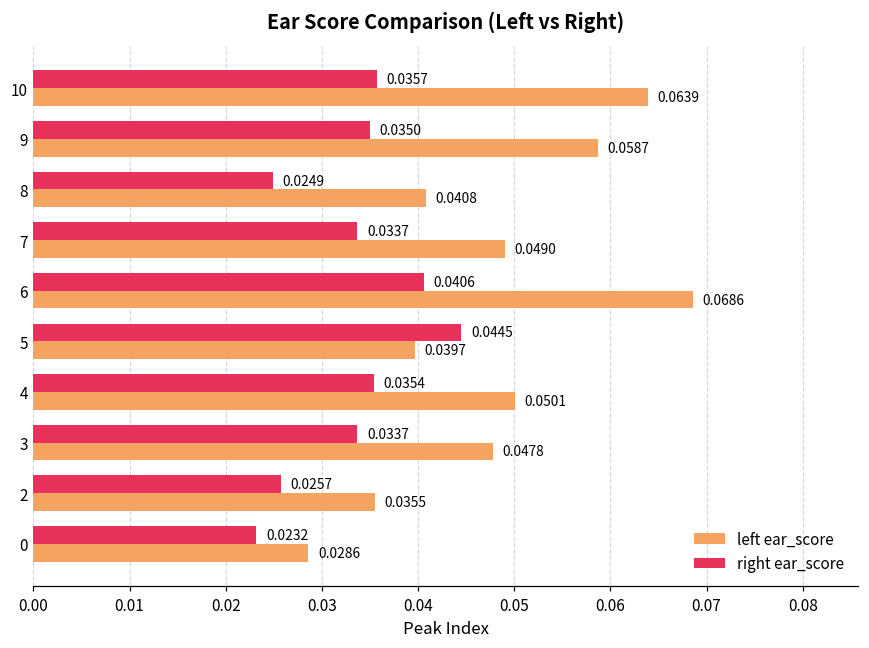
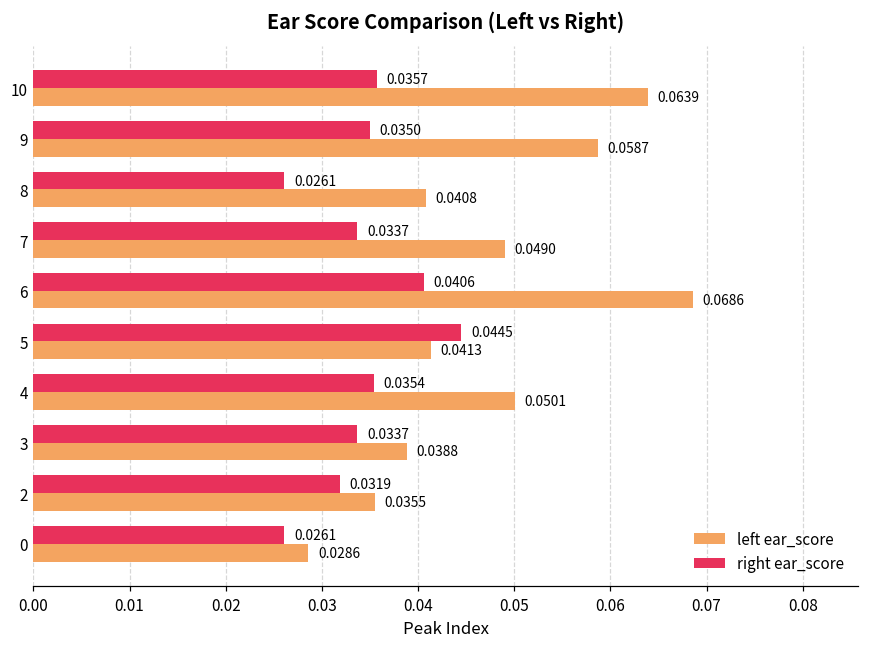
right ear_score, 8: 0.0249 -> 0.0261
left ear_score, 5: 0.0397 -> 0.0413
left ear_score, 3: 0.0478 -> 0.0388
right ear_score, 2: 0.0257 -> 0.0319
right ear_score, 0: 0.0232 -> 0.0261
